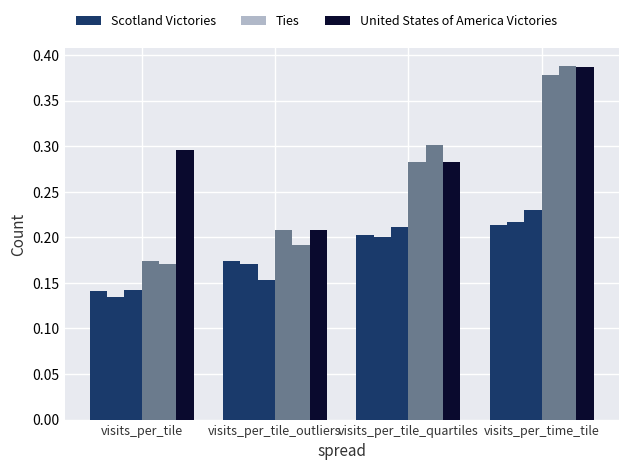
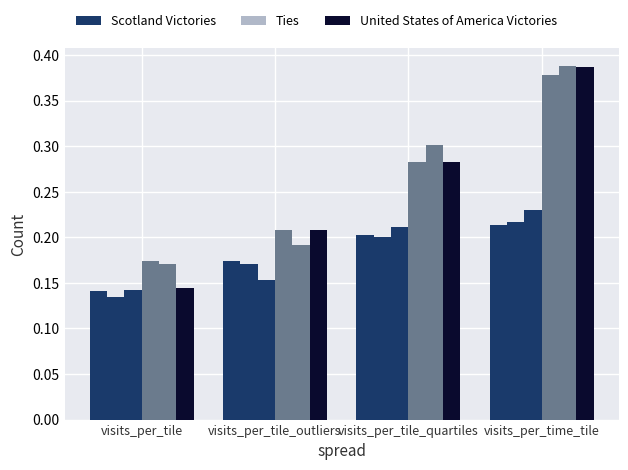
United States of America Victories, visits_per_tile: 0.30 -> 0.14
